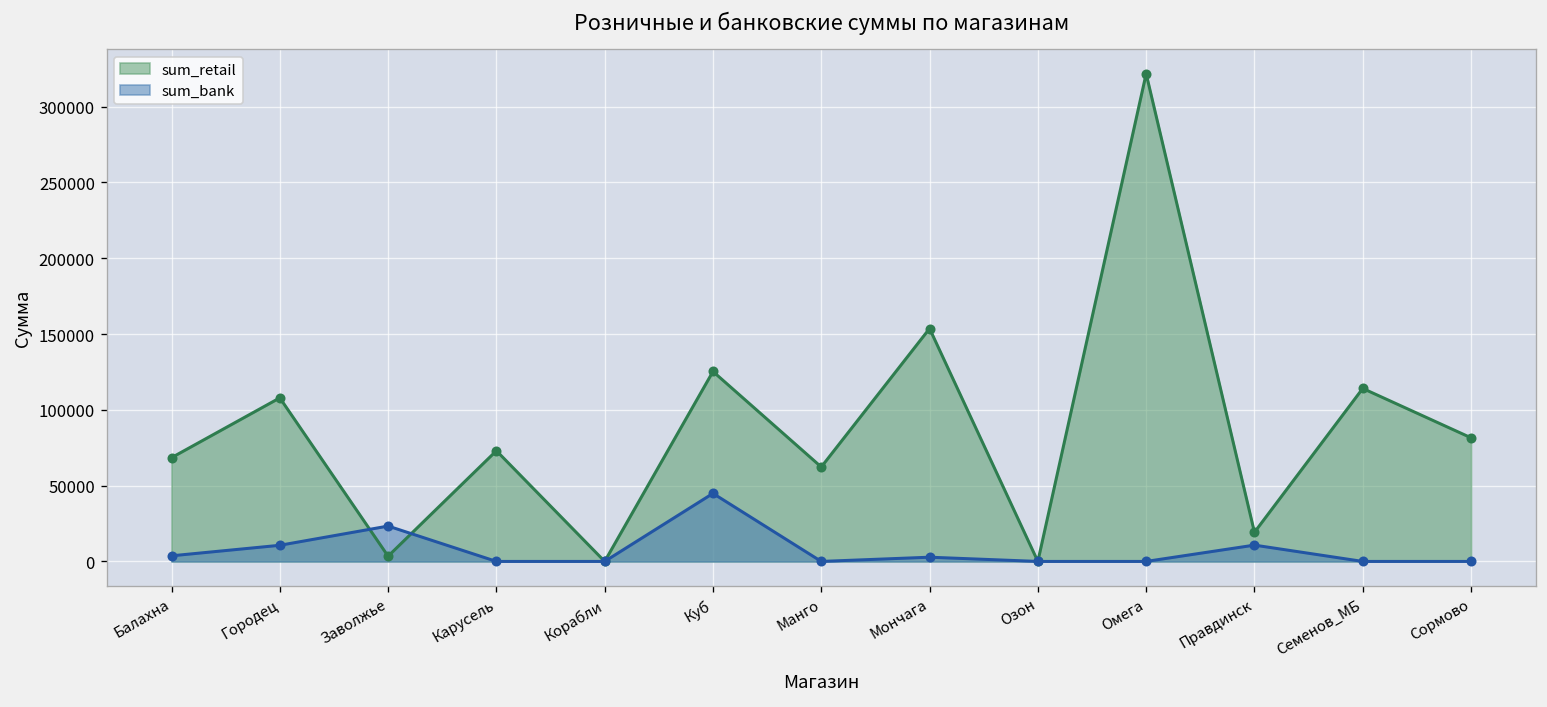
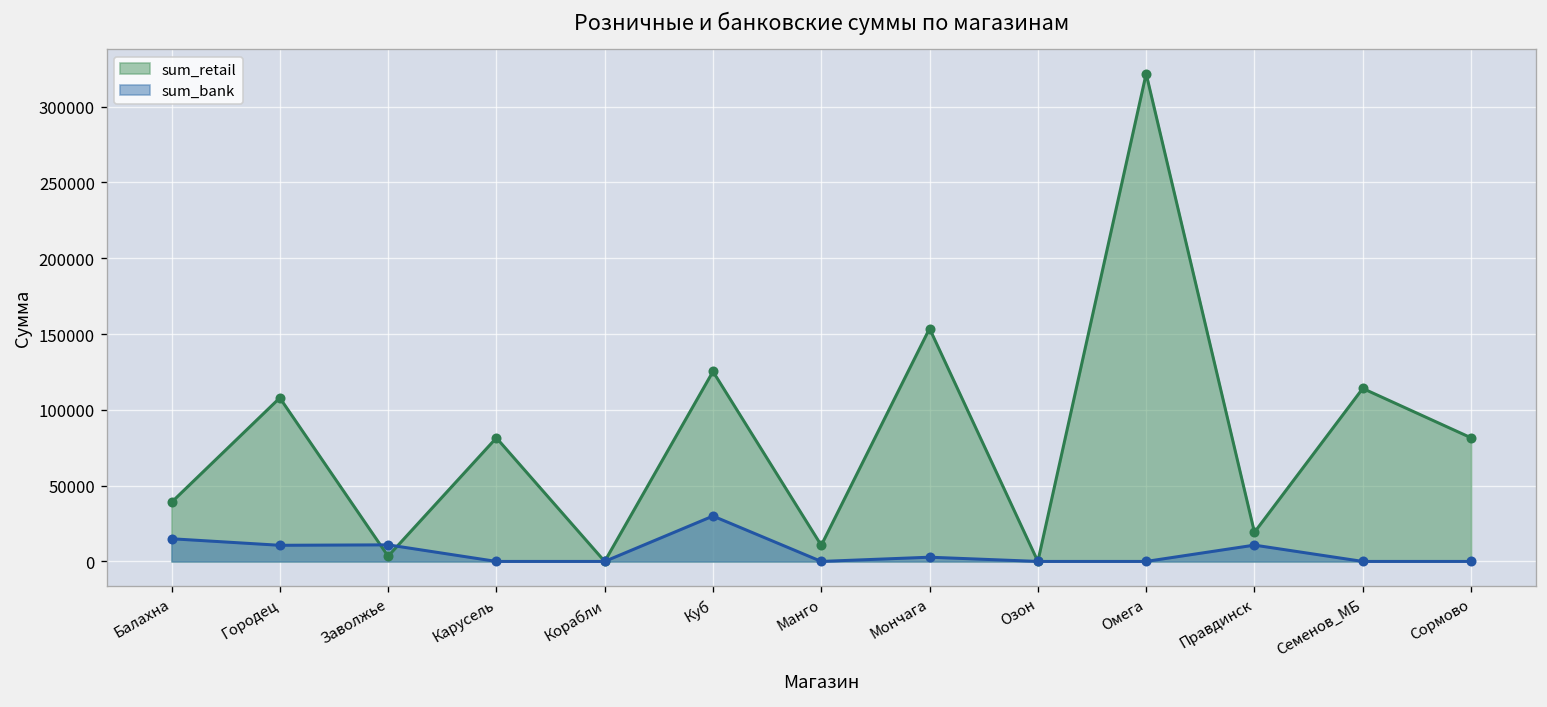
sum_retail, Балахна: 68000 -> 39000
sum_bank, Балахна: 4000 -> 15000
sum_bank, Заволжье: 23000 -> 11000
sum_retail, Карусель: 73000 -> 82000
sum_bank, Куб: 45000 -> 30000
sum_retail, Манго: 62000 -> 11000
